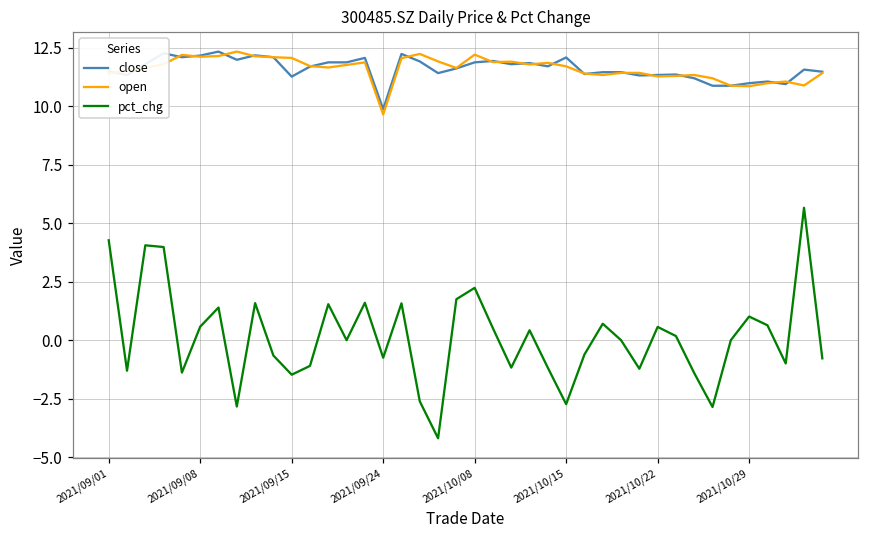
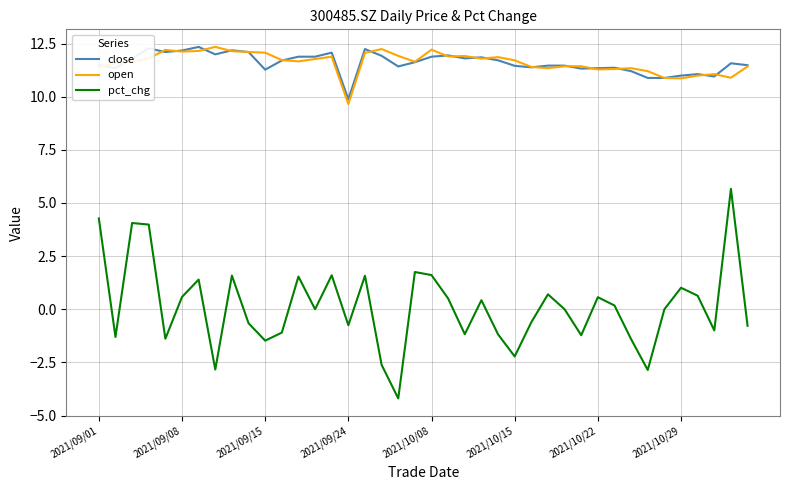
pct_chg, 2021/10/08: 2.2 -> 1.6
close, 2021/10/15: 12.1 -> 11.5
pct_chg, 2021/10/15: -2.7 -> -2.2
